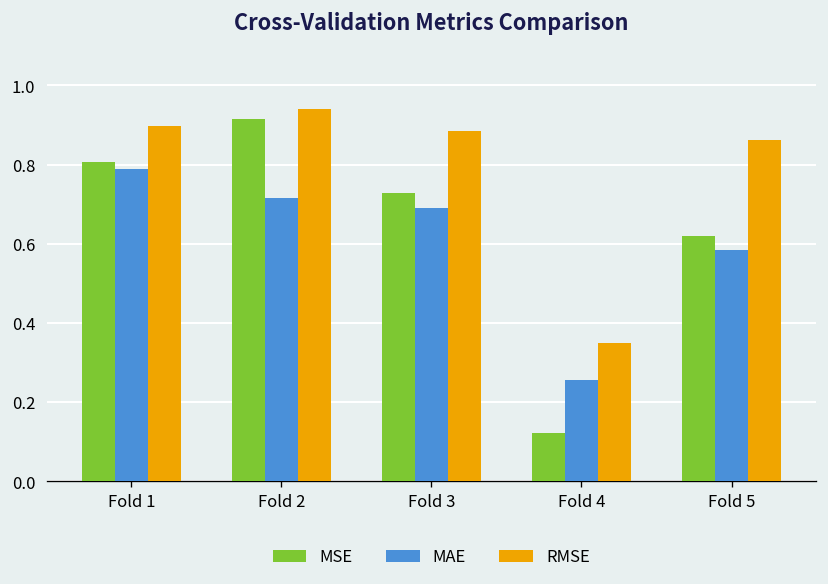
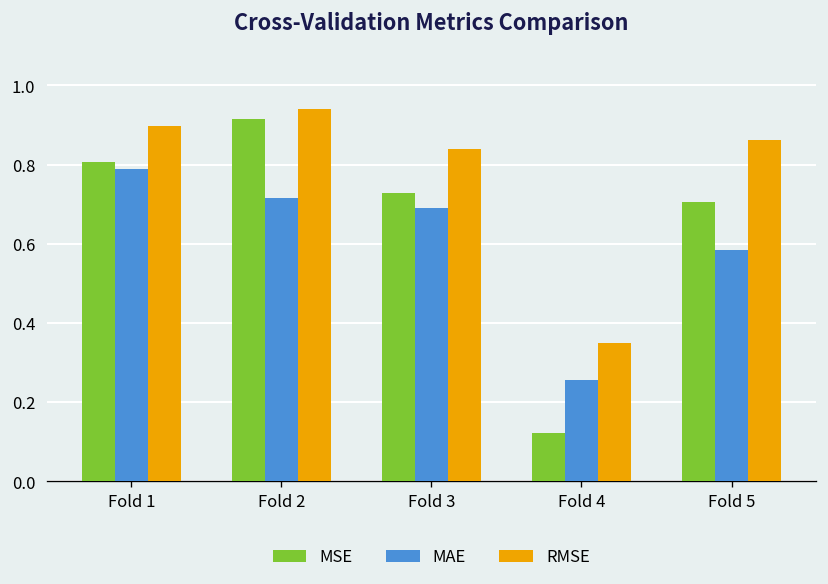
RMSE, Fold 3: 0.88 -> 0.84
MSE, Fold 5: 0.62 -> 0.70
